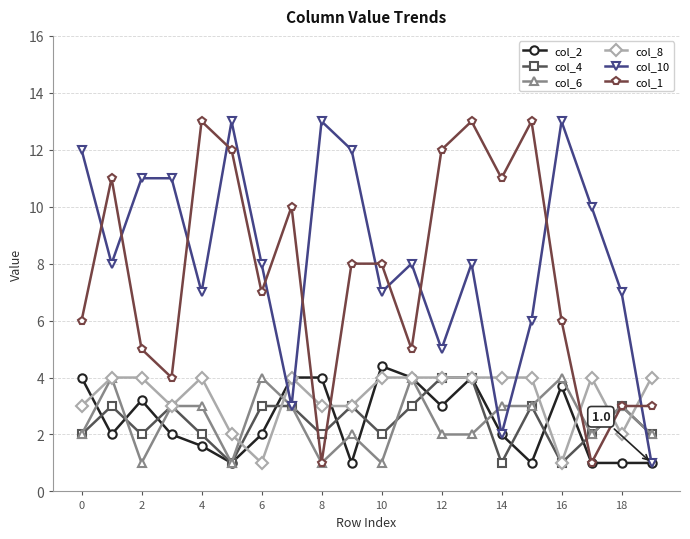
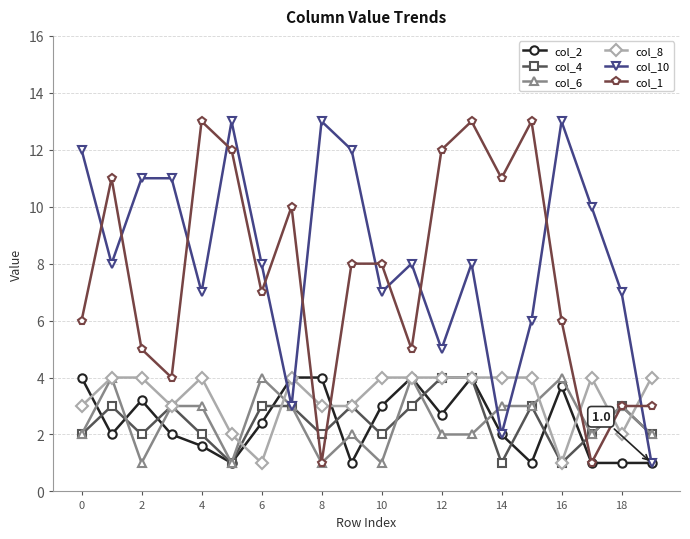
col_2, 6: 2.0 -> 2.4
col_2, 10: 4.4 -> 3.0
col_2, 12: 3.0 -> 2.7
